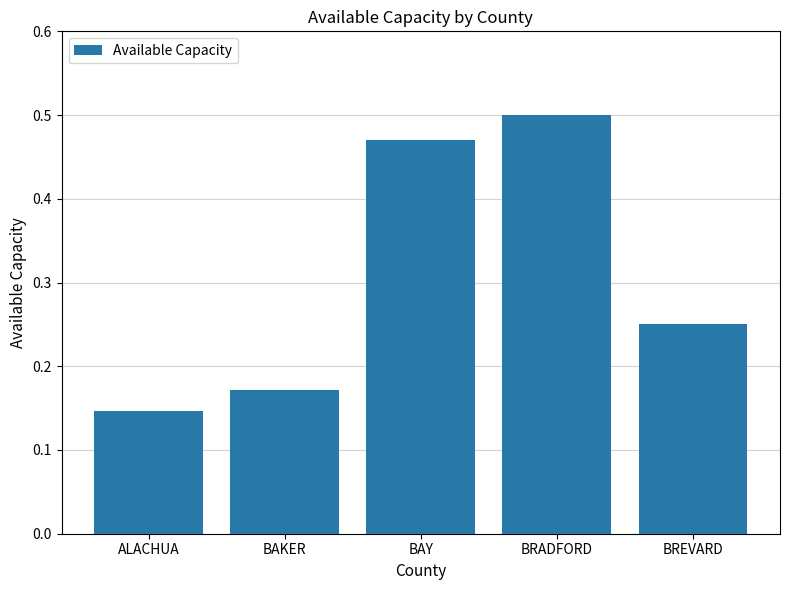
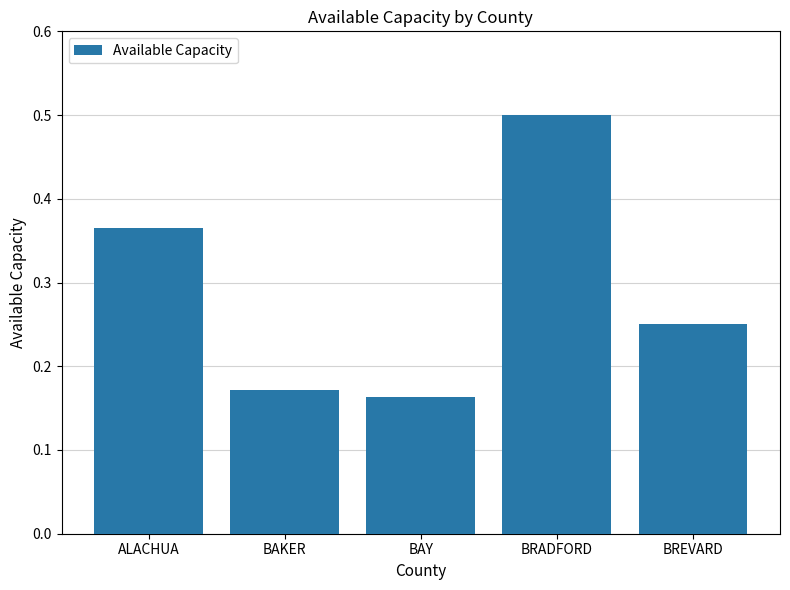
ALACHUA: 0.15 -> 0.37
BAY: 0.47 -> 0.16
